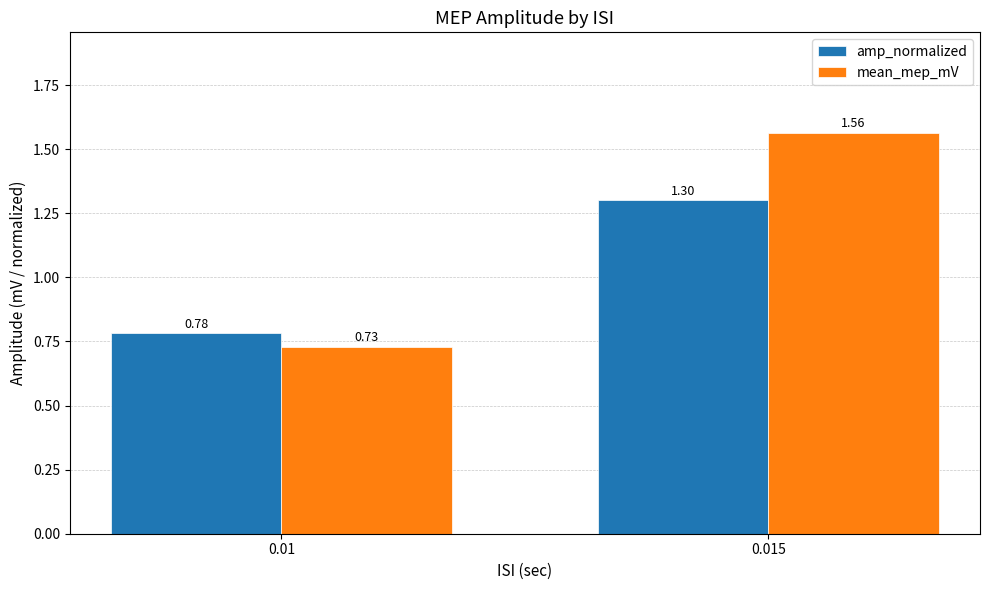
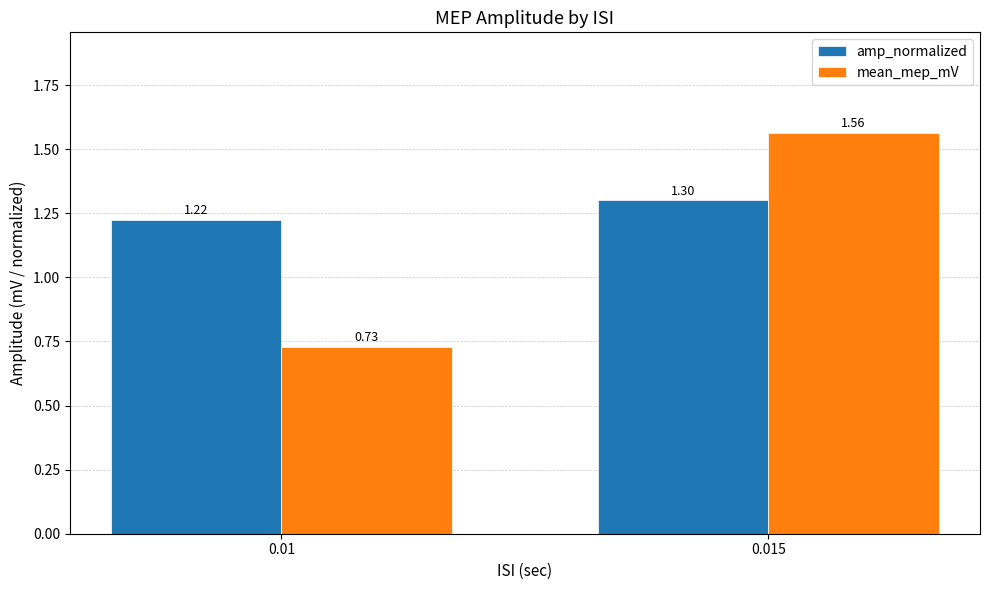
amp_normalized, 0.01: 0.78 -> 1.22
